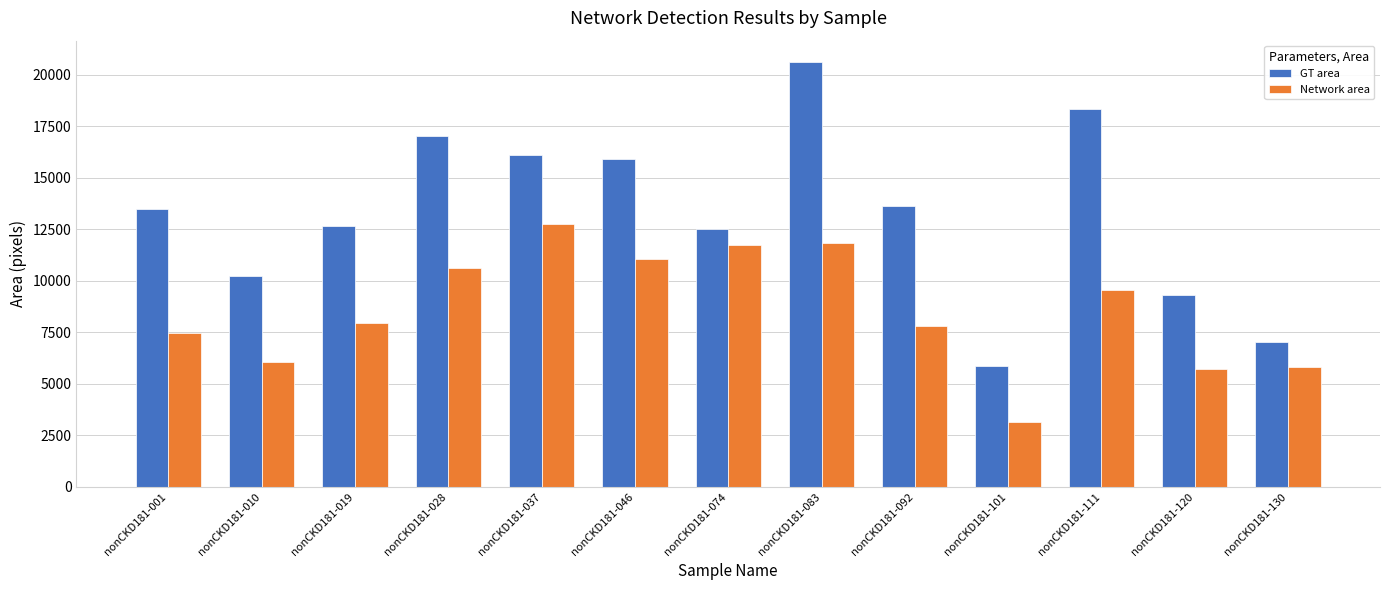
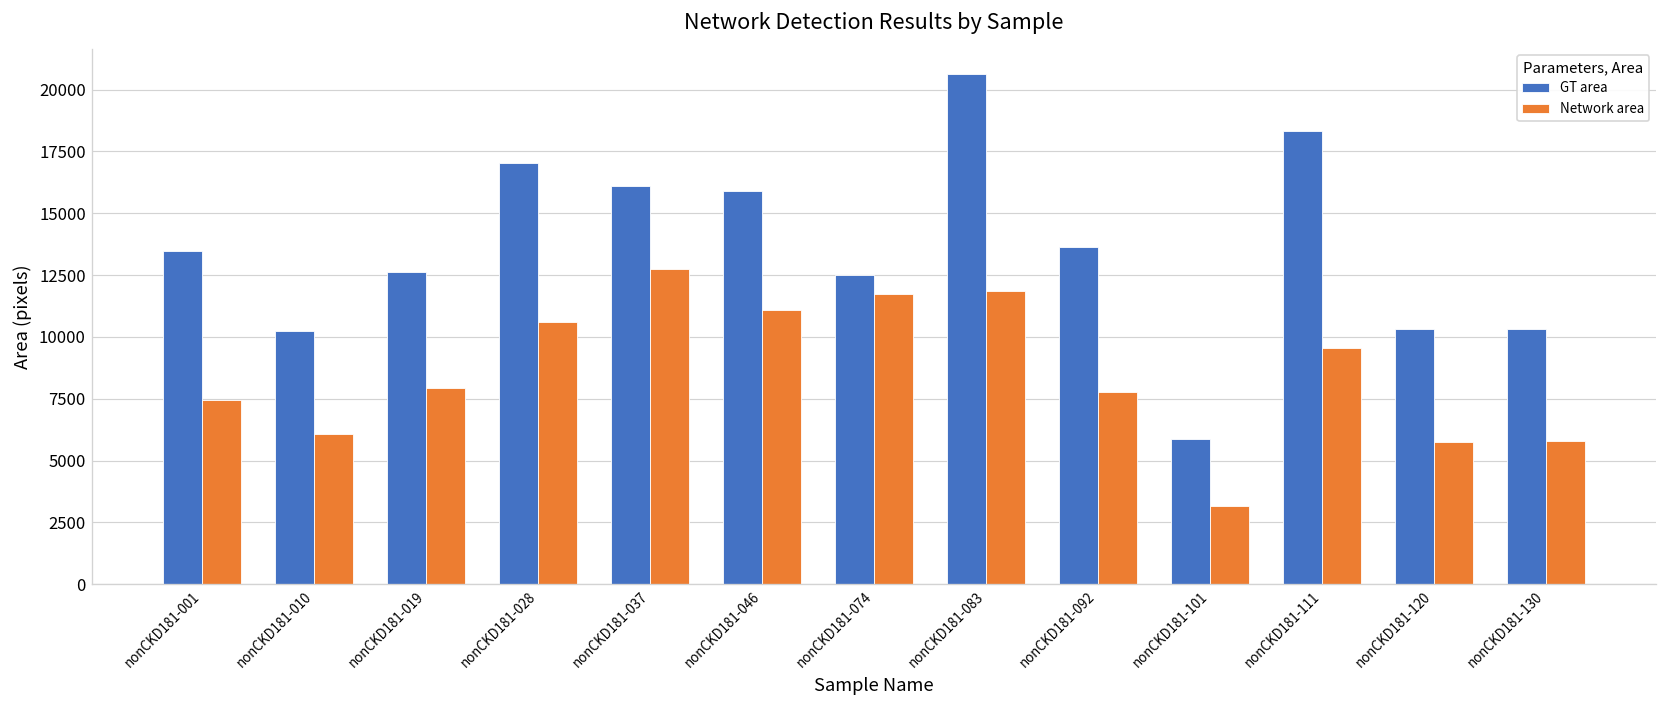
GT area, nonCKD181-120: 9300 -> 10300
GT area, nonCKD181-130: 7000 -> 10300
